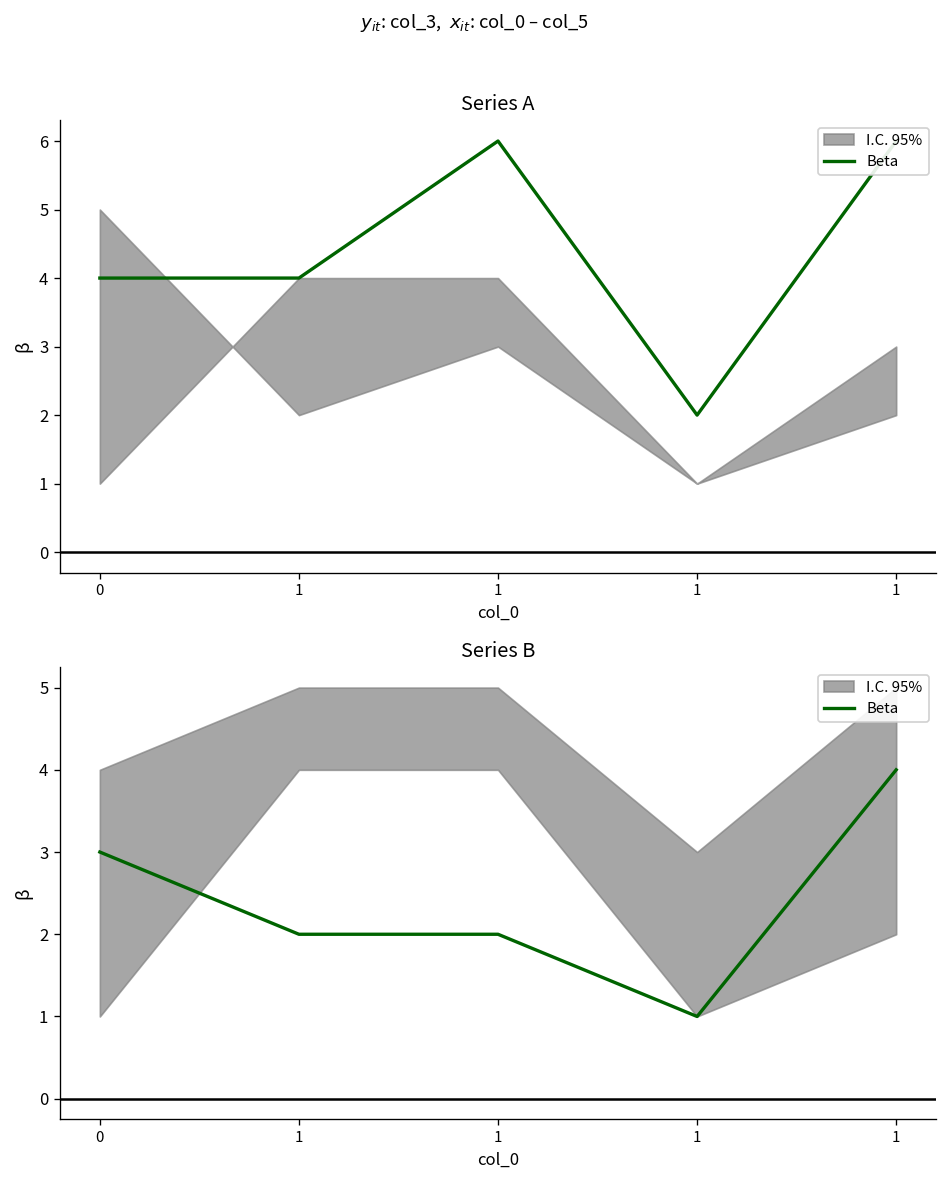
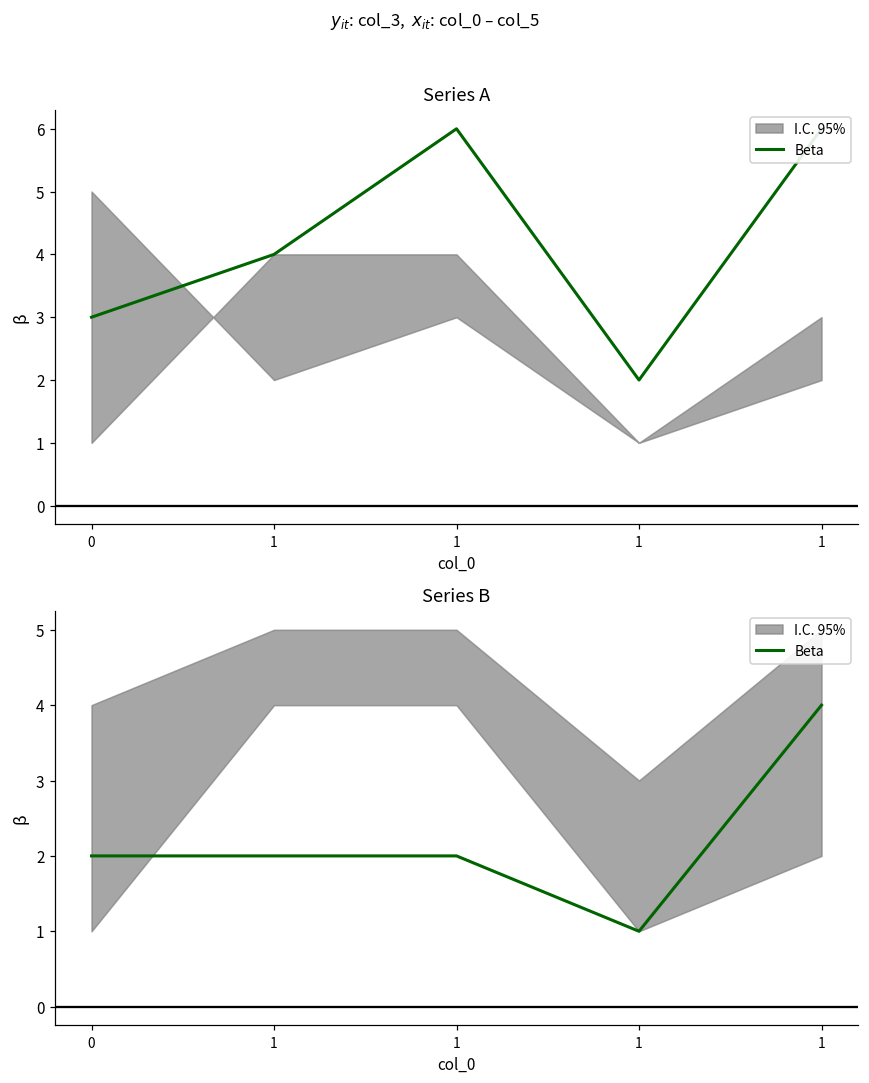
Series A, Beta, 0: 4 -> 3
Series B, Beta, 0: 3 -> 2
